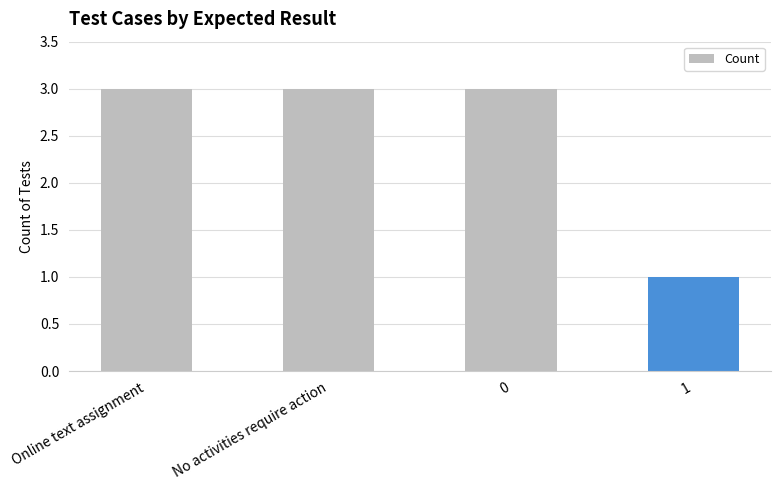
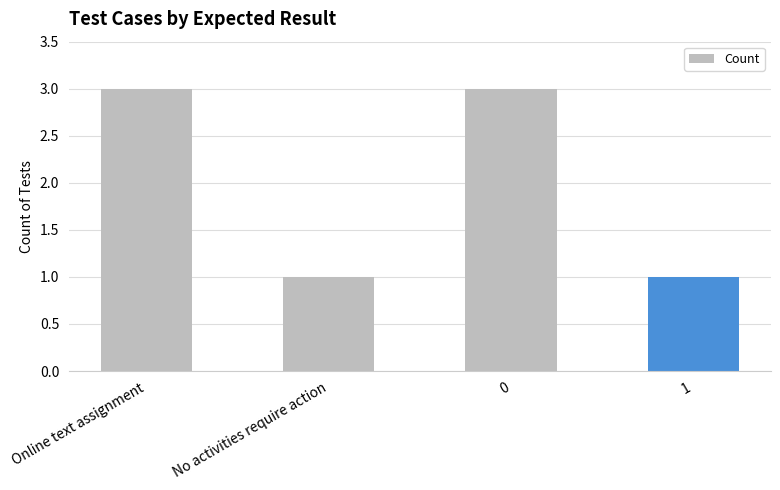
No activities require action: 3 -> 1
